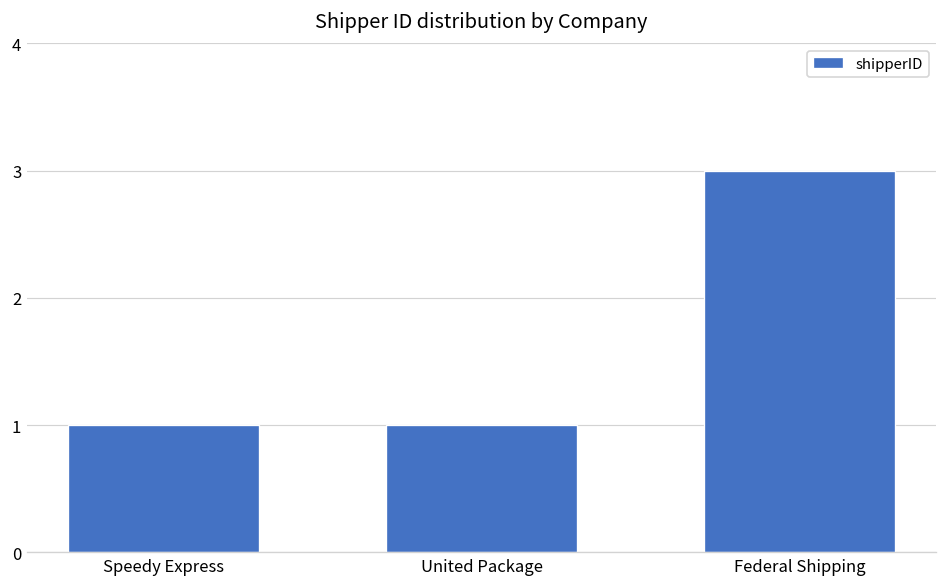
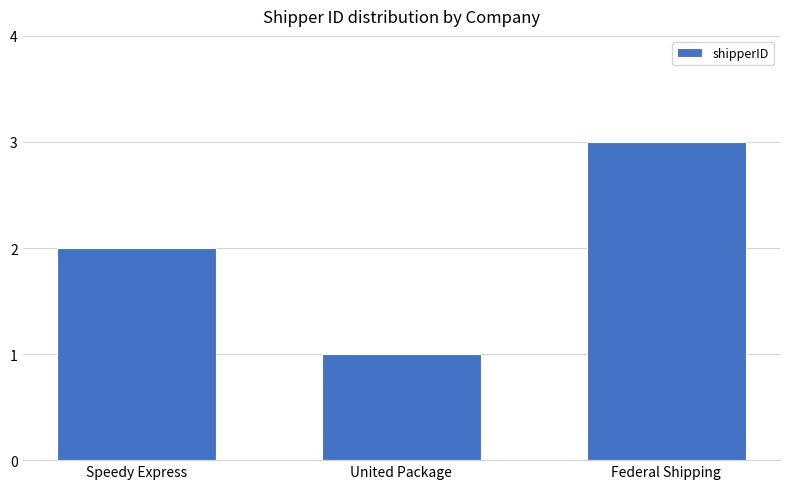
Speedy Express: 1 -> 2
